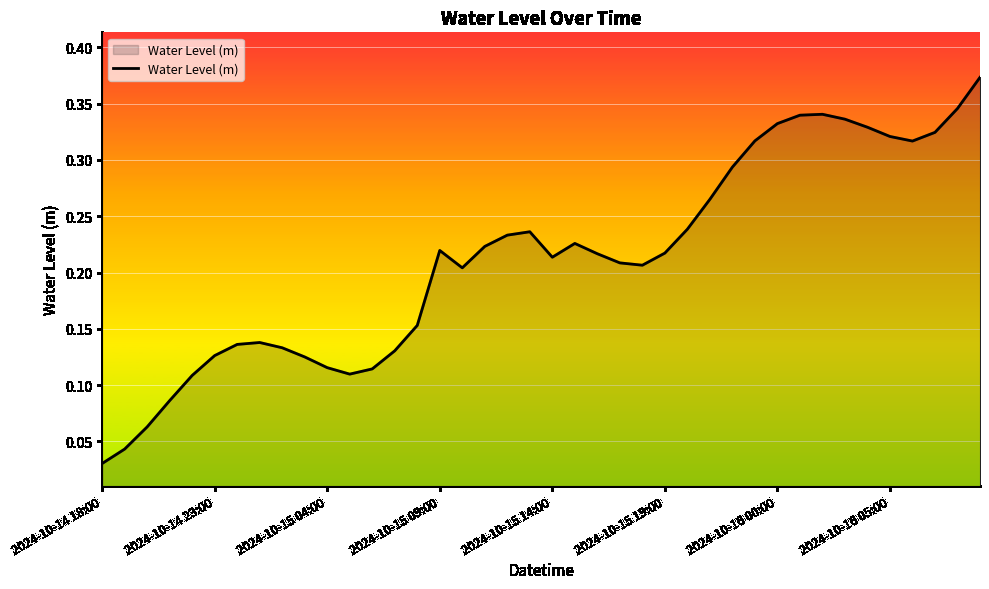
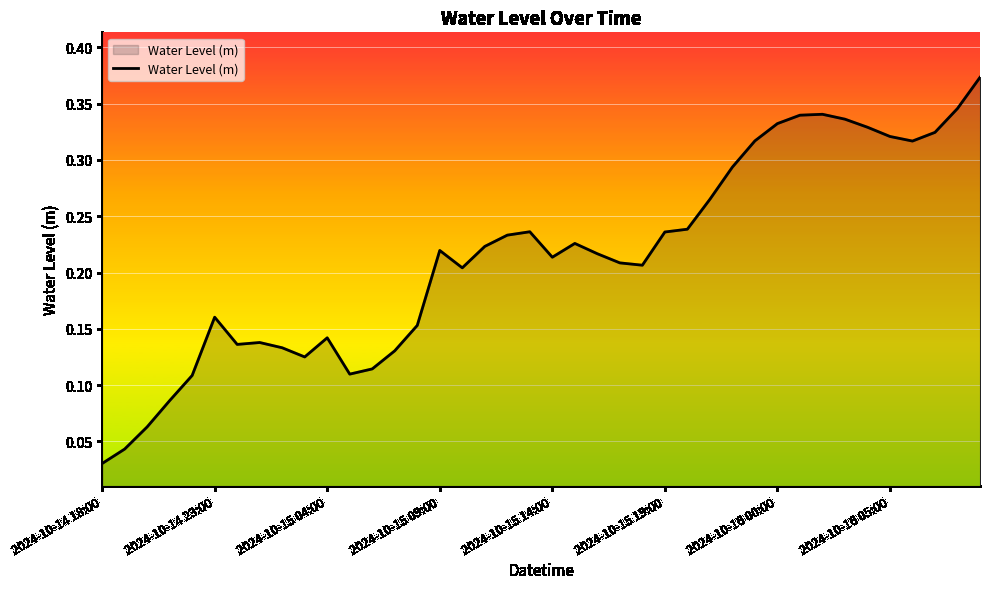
2024-10-14 23:00: 0.126 -> 0.160
2024-10-15 04:00: 0.115 -> 0.142
2024-10-15 19:00: 0.217 -> 0.236
